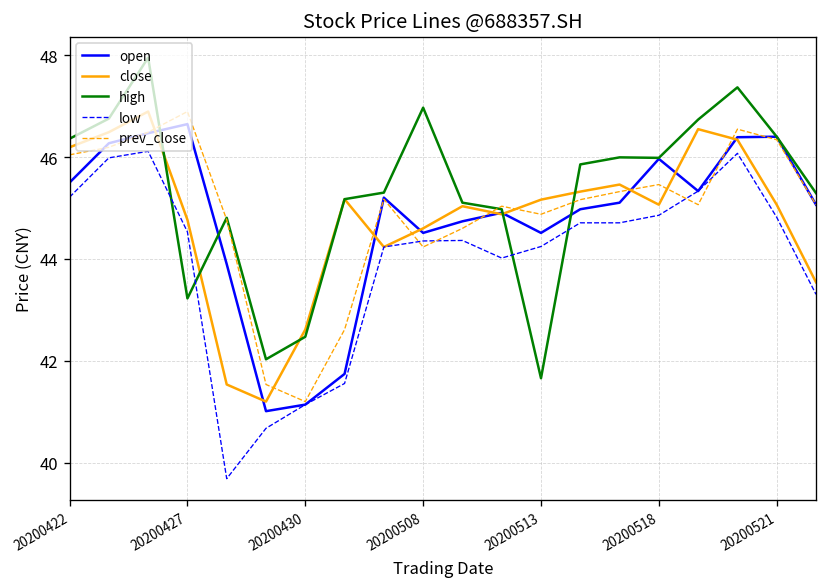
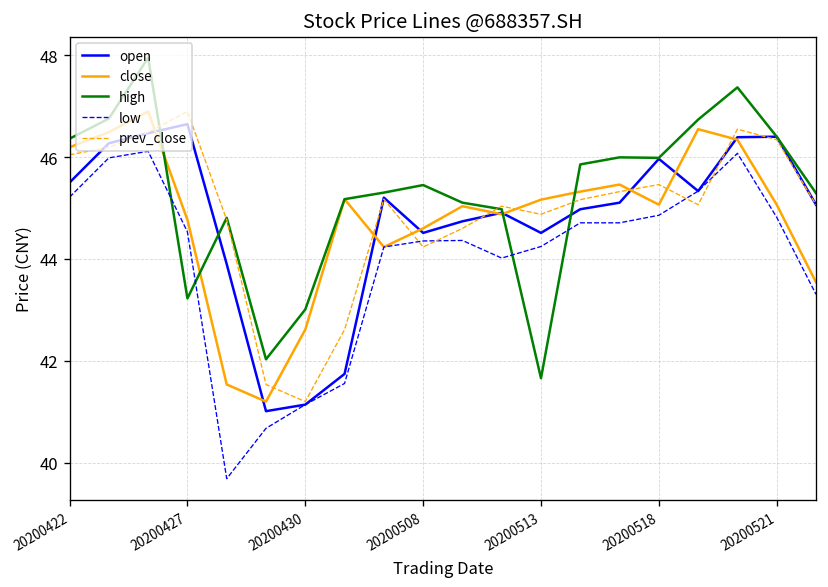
high, 20200430: 42.5 -> 43.0
high, 20200508: 47.0 -> 45.5
